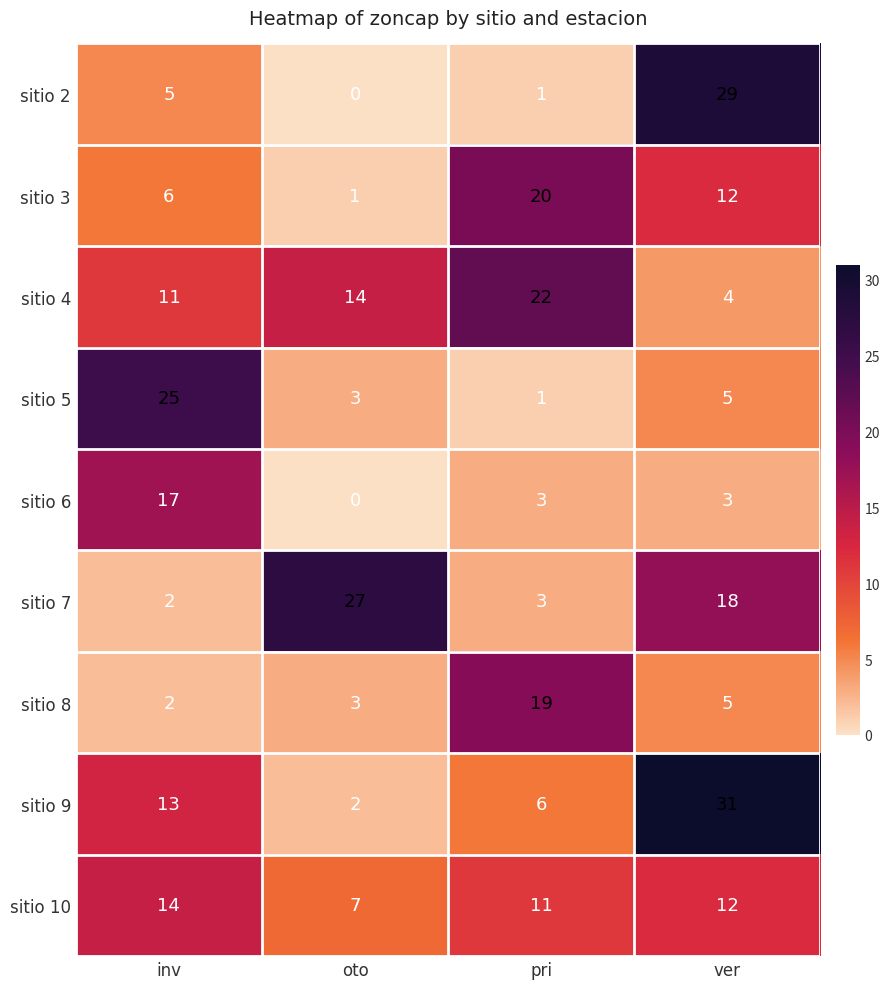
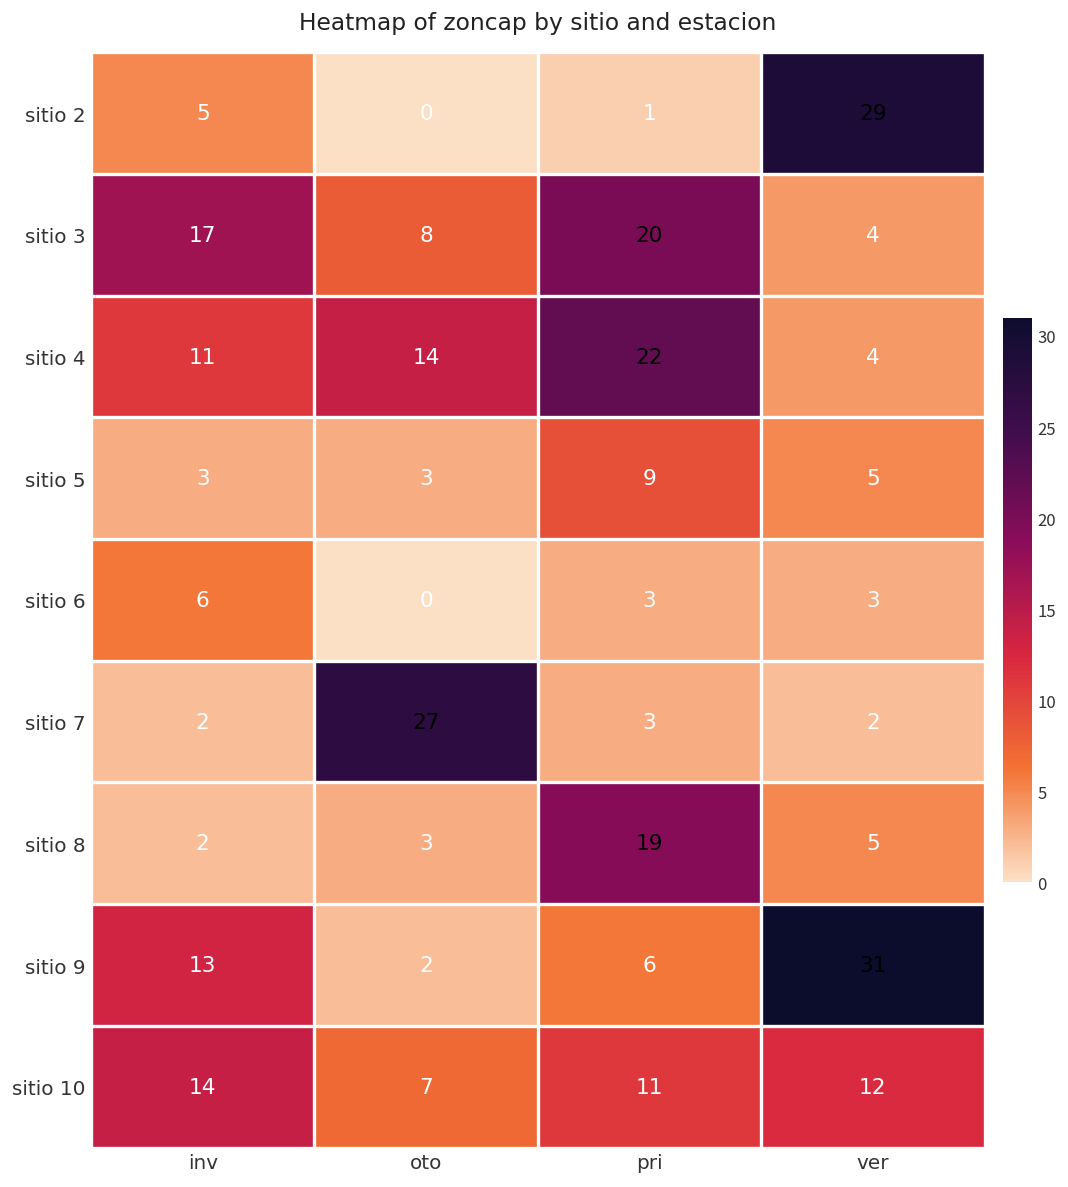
sitio 3, inv: 6 -> 17
sitio 3, oto: 1 -> 8
sitio 3, ver: 12 -> 4
sitio 5, inv: 25 -> 3
sitio 5, pri: 1 -> 9
sitio 6, inv: 17 -> 6
sitio 7, ver: 18 -> 2
